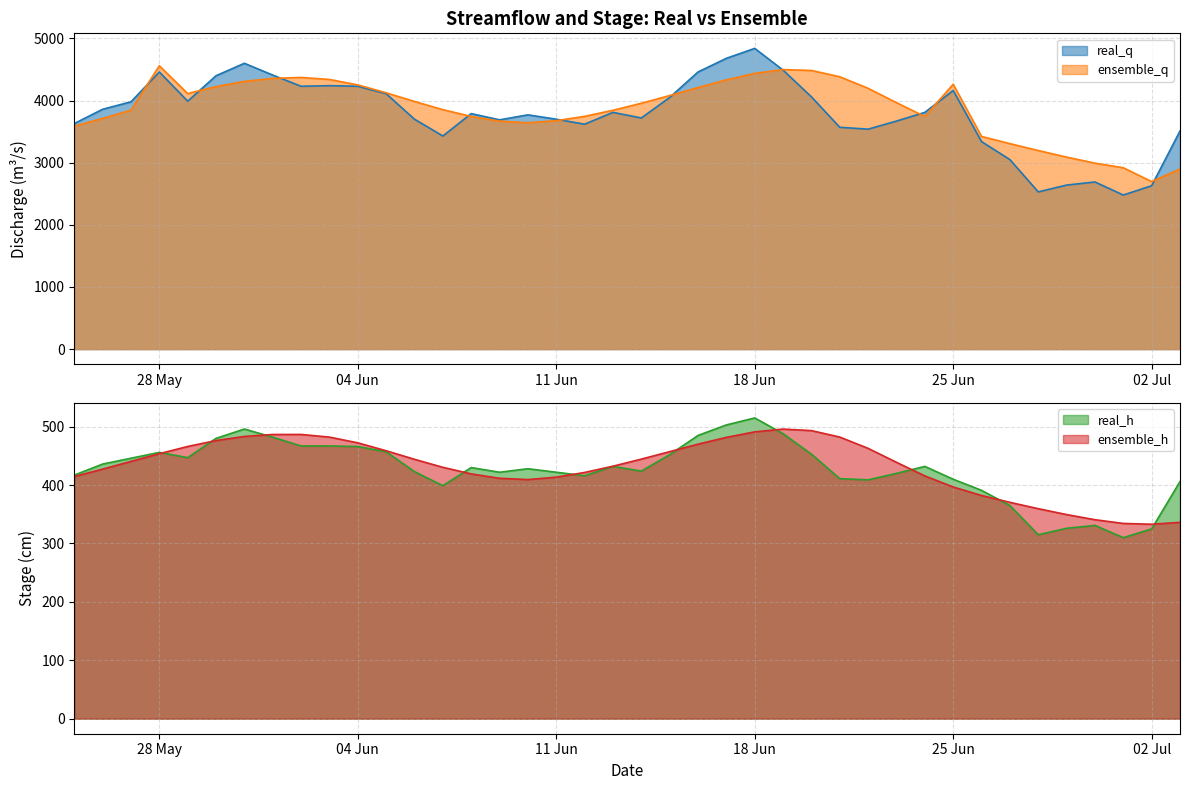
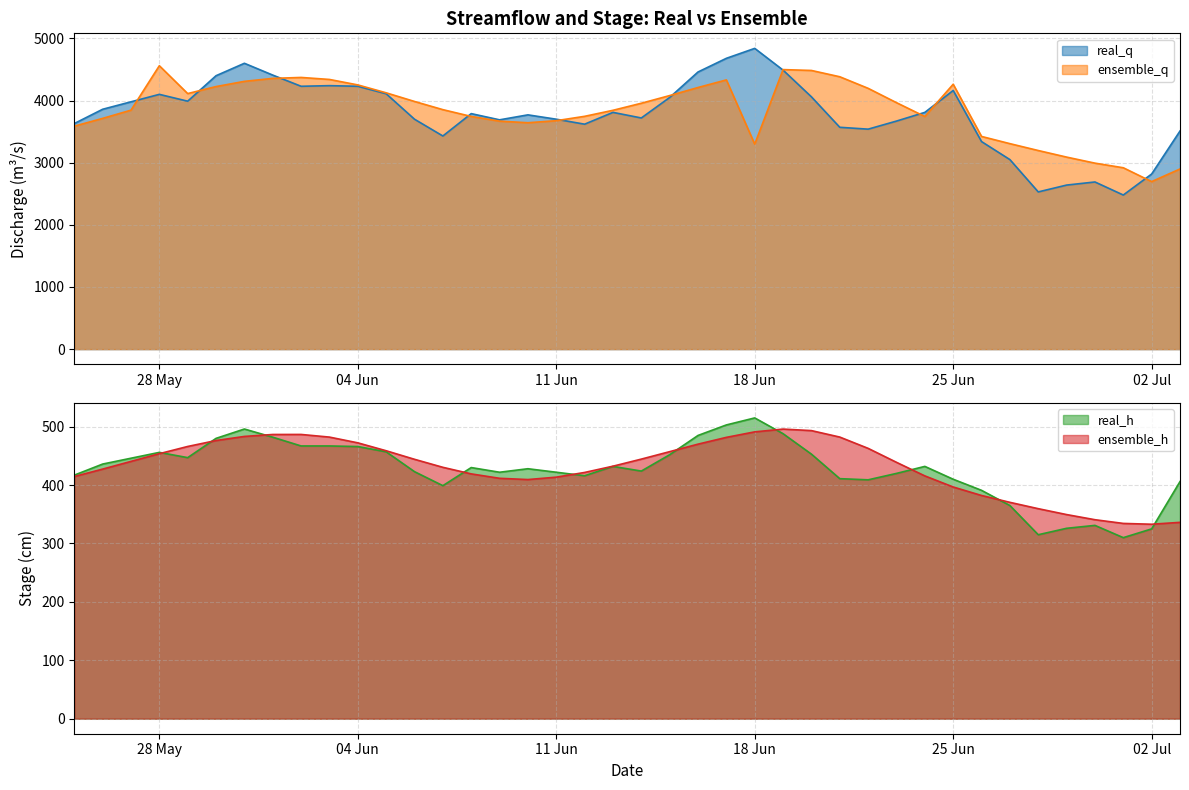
Streamflow and Stage: Real vs Ensemble, real_q, 28 May: 4500 -> 4100
Streamflow and Stage: Real vs Ensemble, ensemble_q, 18 Jun: 4400 -> 3300
Streamflow and Stage: Real vs Ensemble, real_q, 02 Jul: 2600 -> 2800
